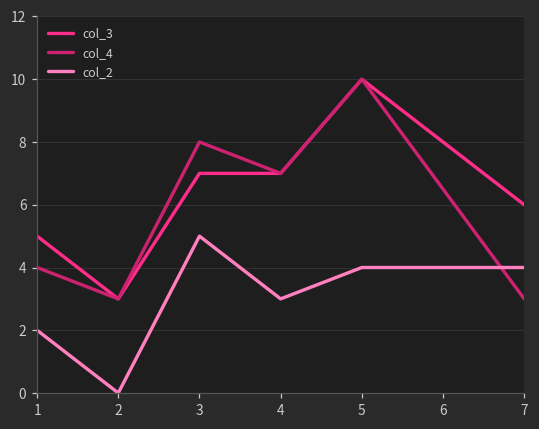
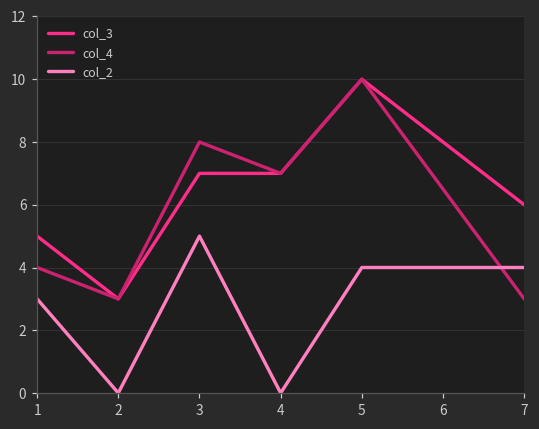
col_2, 1: 2 -> 3
col_2, 4: 3 -> 0
